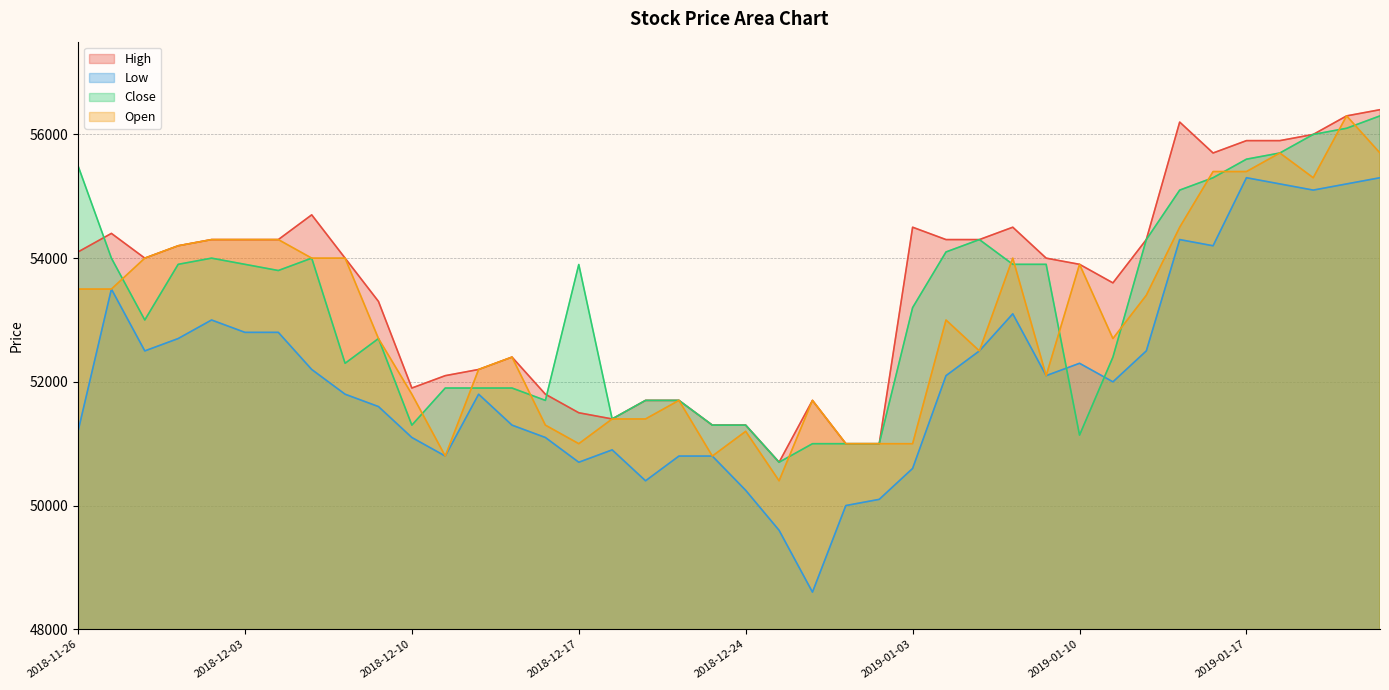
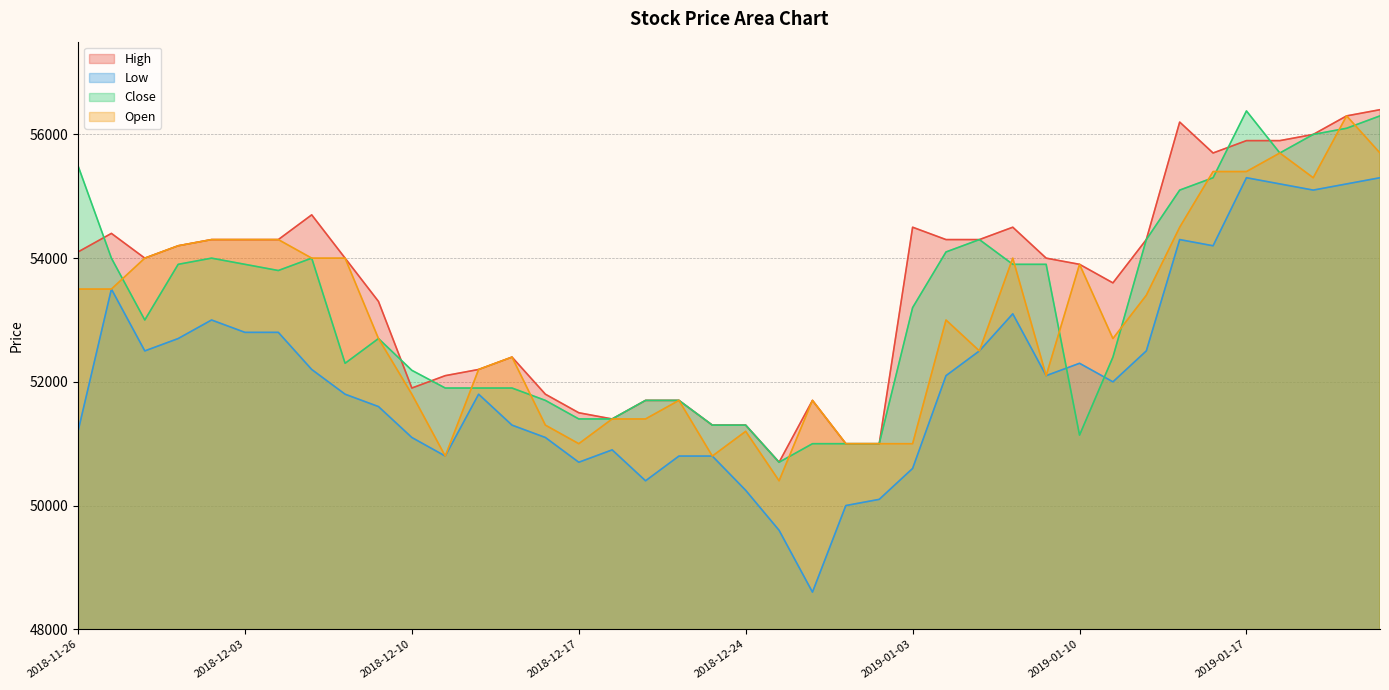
Close, 2018-12-10: 51300 -> 52200
Close, 2018-12-17: 53900 -> 51400
Close, 2019-01-17: 55600 -> 56400
